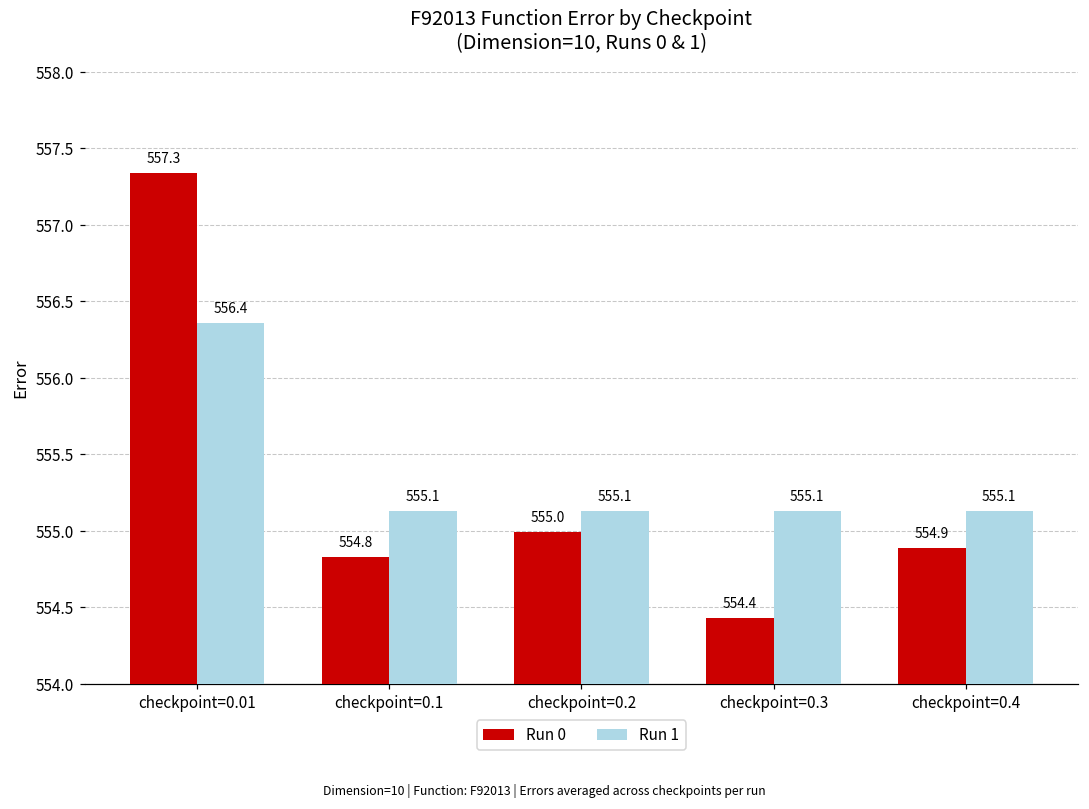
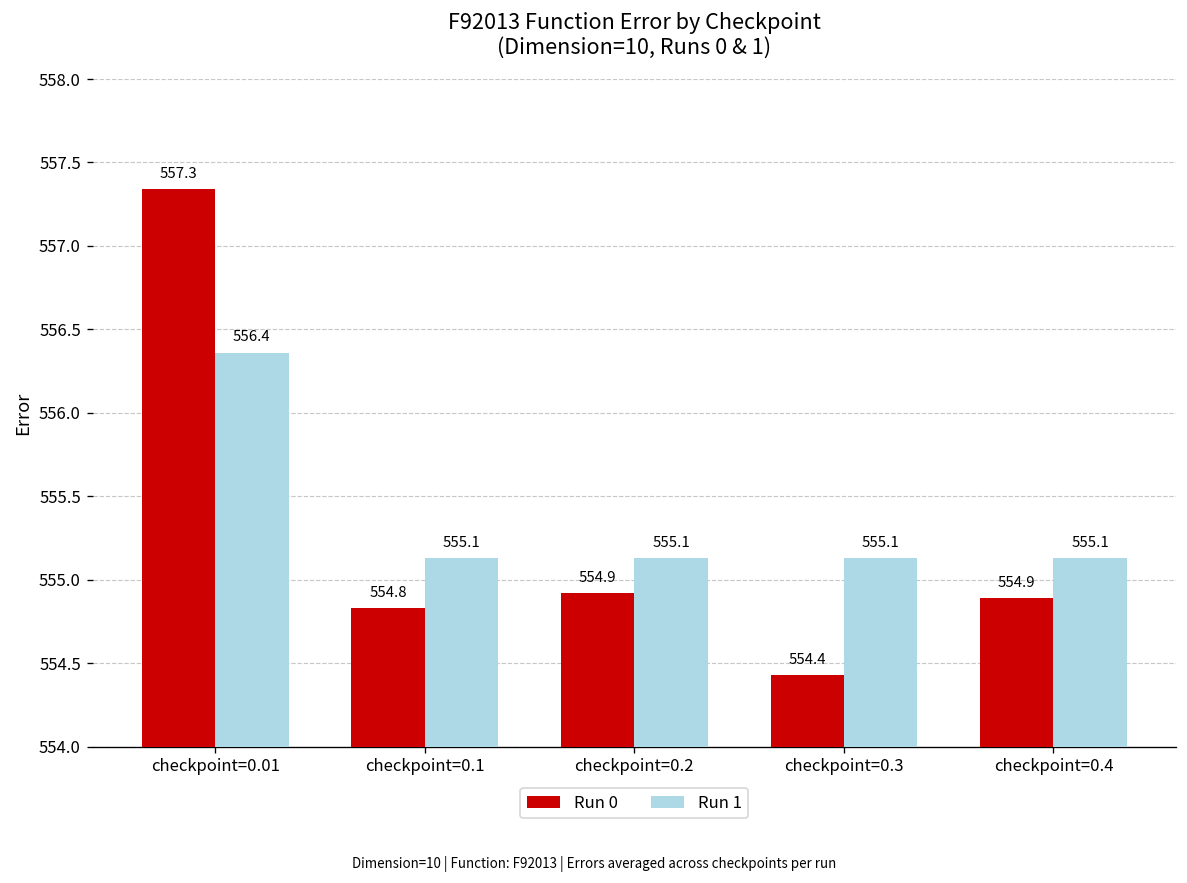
Run 0, checkpoint=0.2: 555.0 -> 554.9
